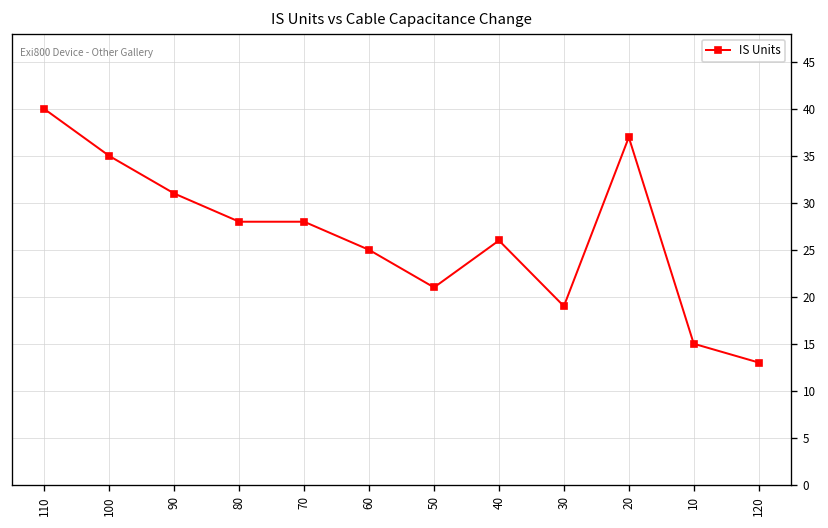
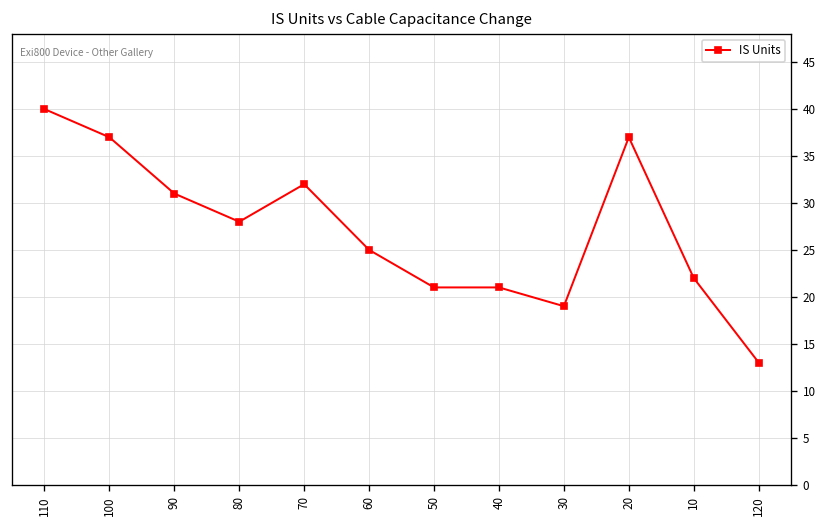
100: 35 -> 37
70: 28 -> 32
40: 26 -> 21
10: 15 -> 22
